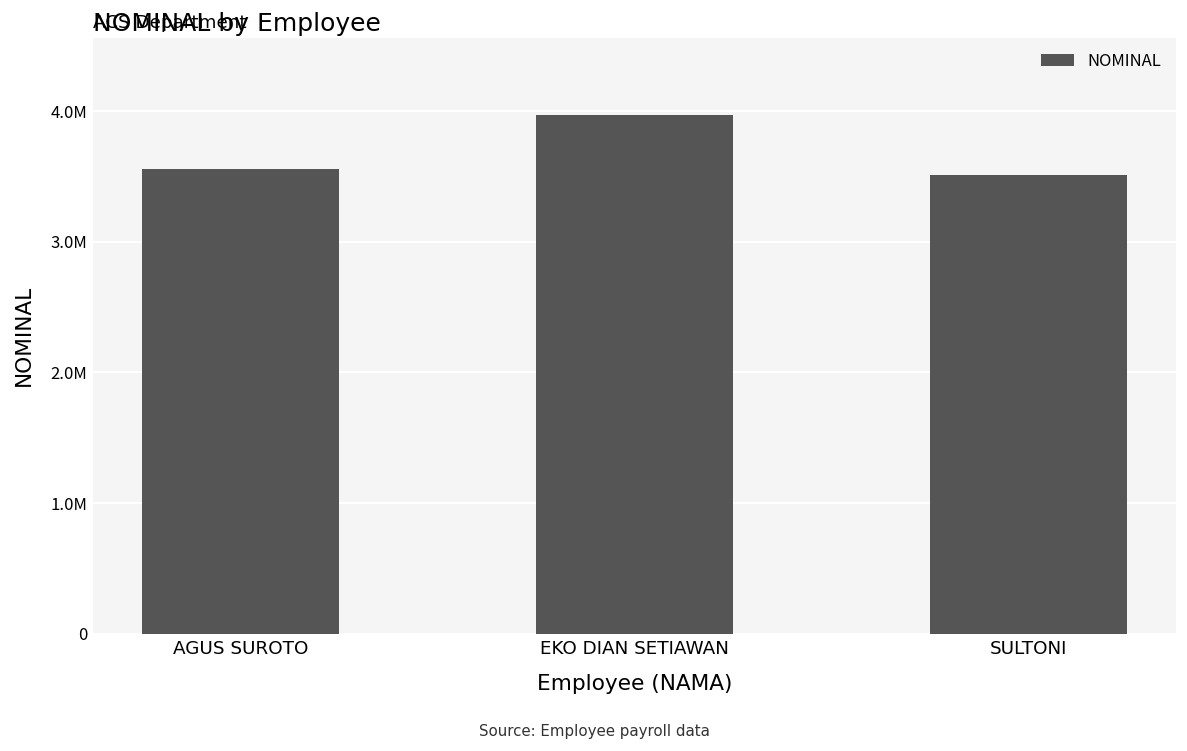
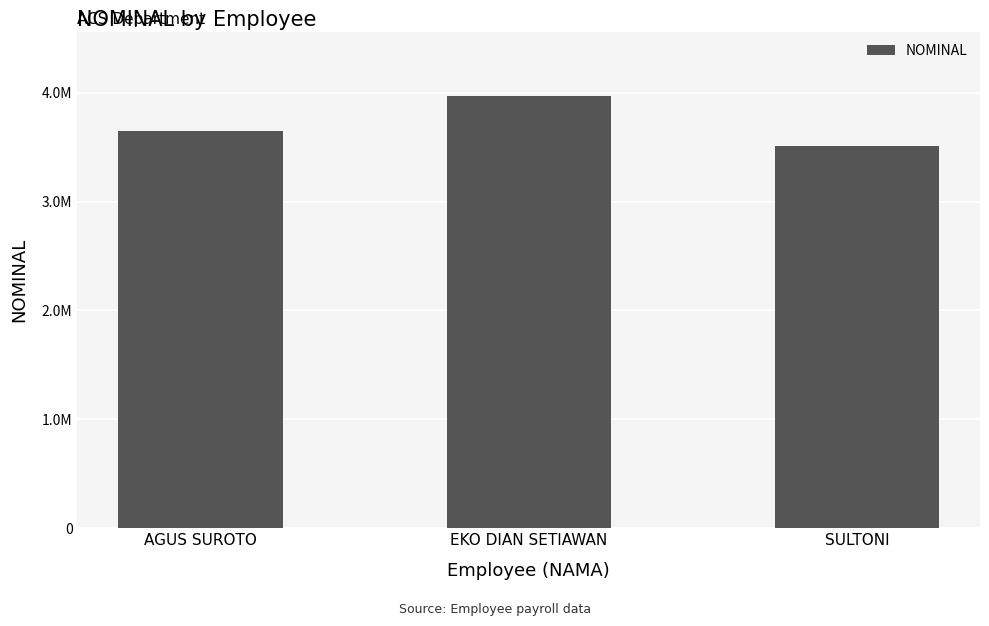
AGUS SUROTO: 3560000 -> 3650000
